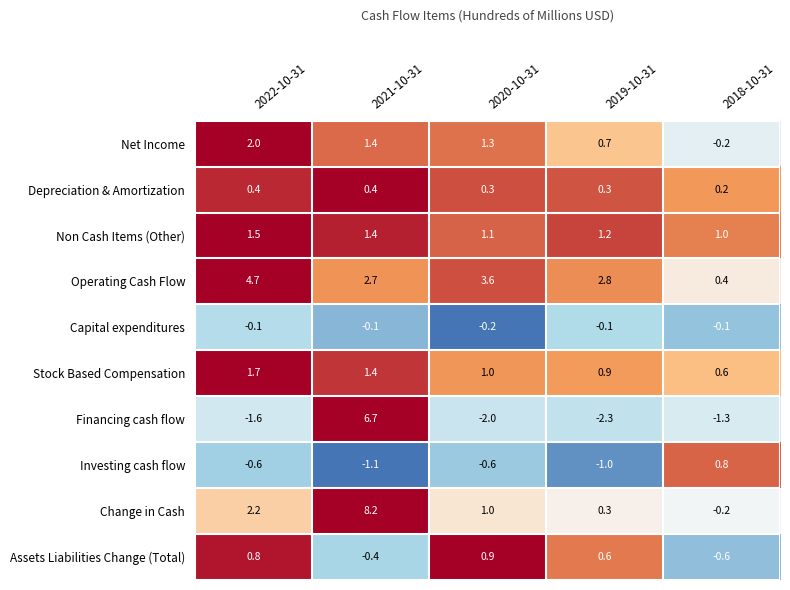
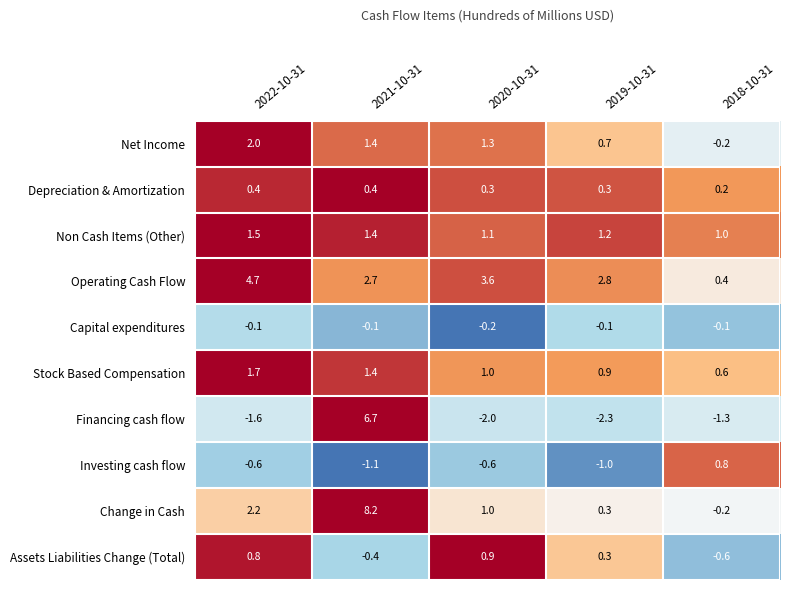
Assets Liabilities Change (Total), 2019-10-31: 0.6 -> 0.3
